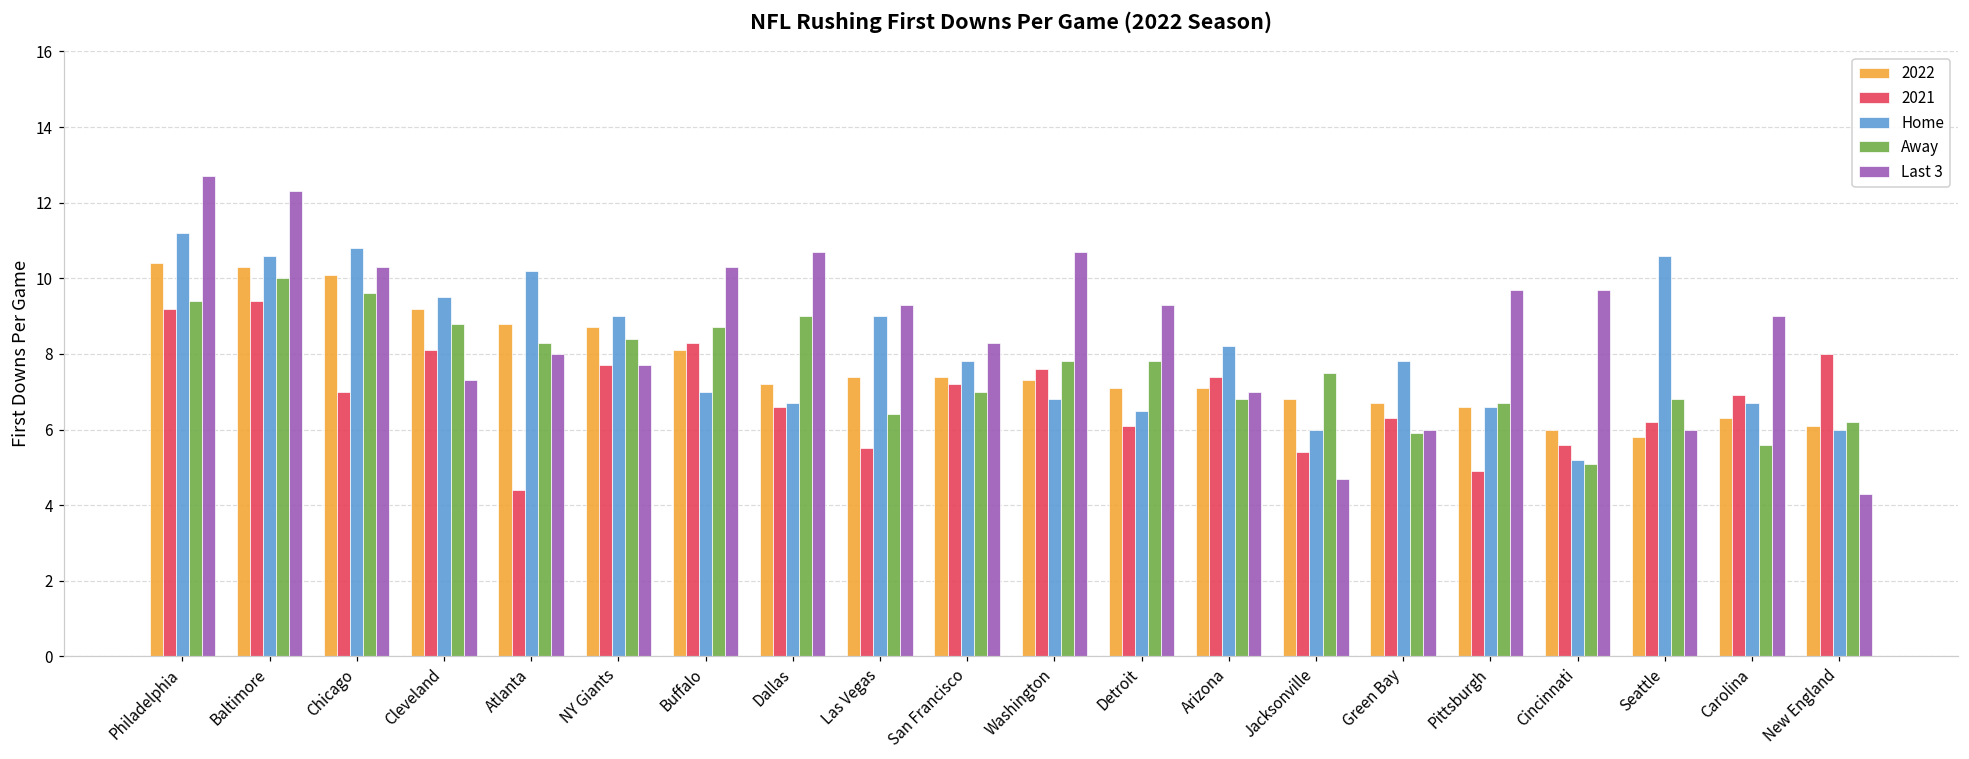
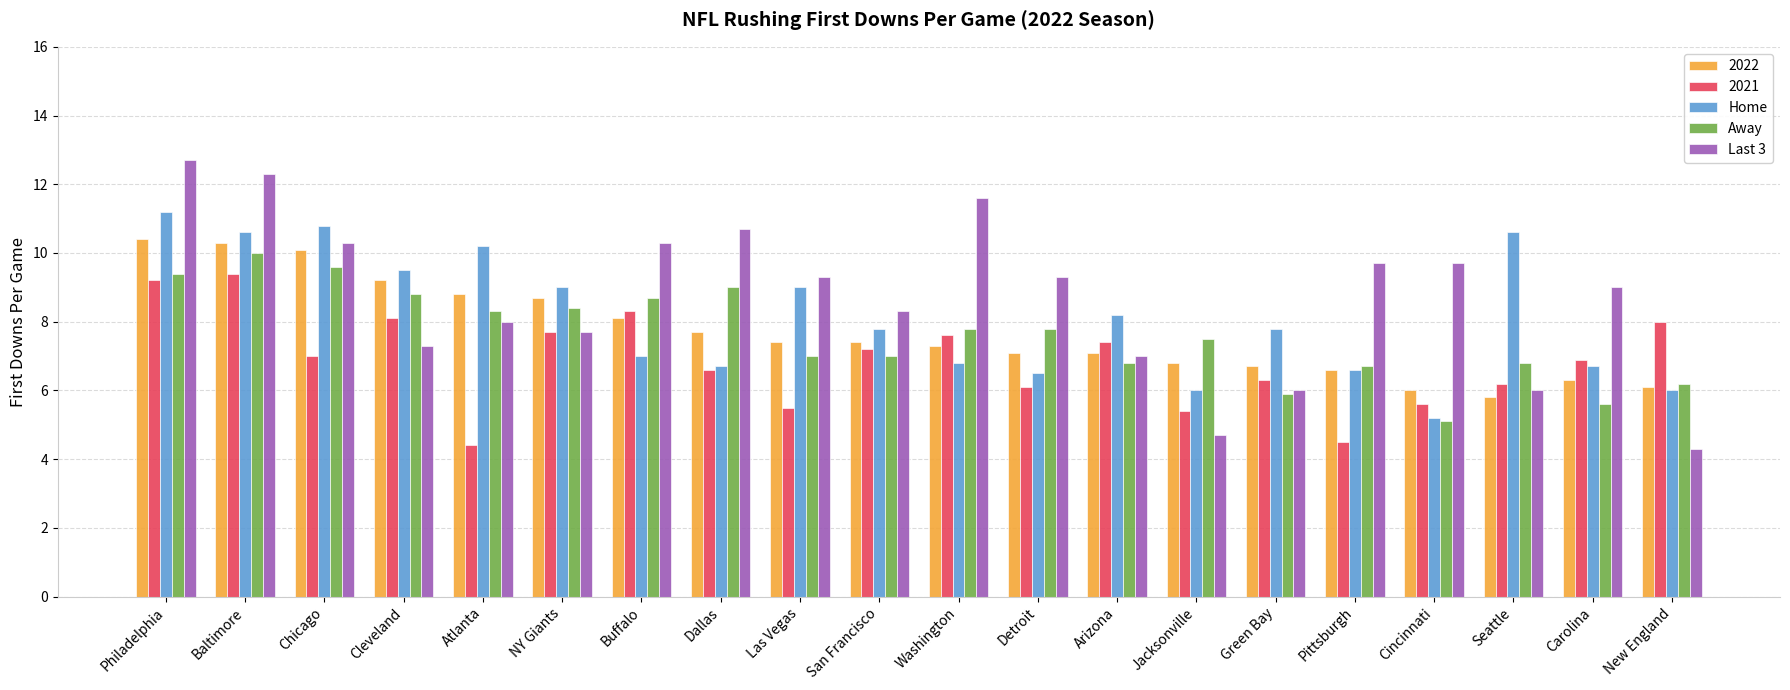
2022, Dallas: 7.2 -> 7.7
Away, Las Vegas: 6.4 -> 7.0
Last 3, Washington: 10.7 -> 11.6
2021, Pittsburgh: 4.9 -> 4.5
